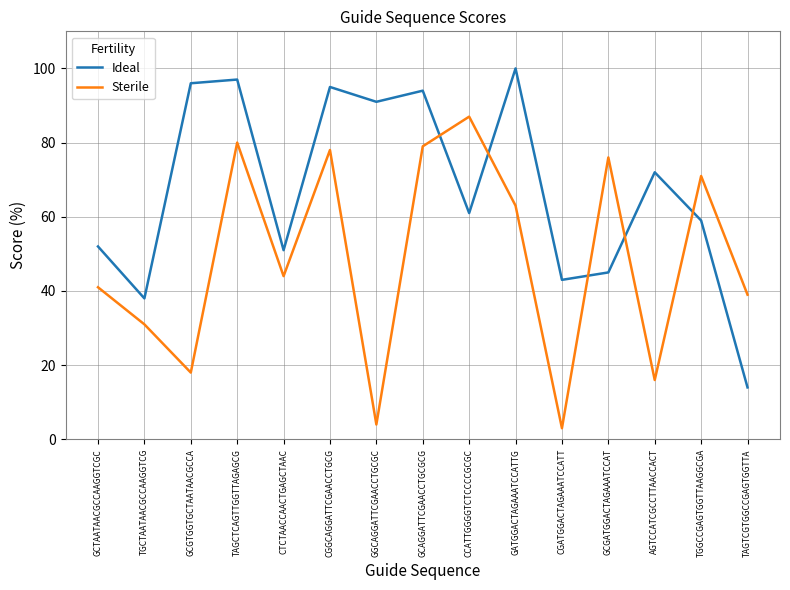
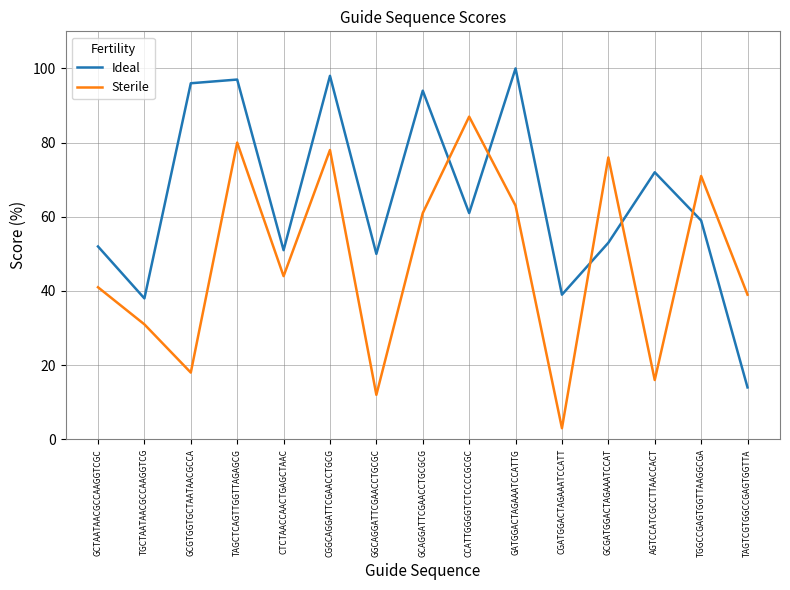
Ideal, CGGCAGGATTCGAACCTGCG: 95 -> 98
Ideal, GGCAGGATTCGAACCTGCGC: 91 -> 50
Sterile, GGCAGGATTCGAACCTGCGC: 4 -> 12
Sterile, GCAGGATTCGAACCTGCGCG: 79 -> 61
Ideal, CGATGGACTAGAAATCCATT: 43 -> 39
Ideal, GCGATGGACTAGAAATCCAT: 45 -> 53
